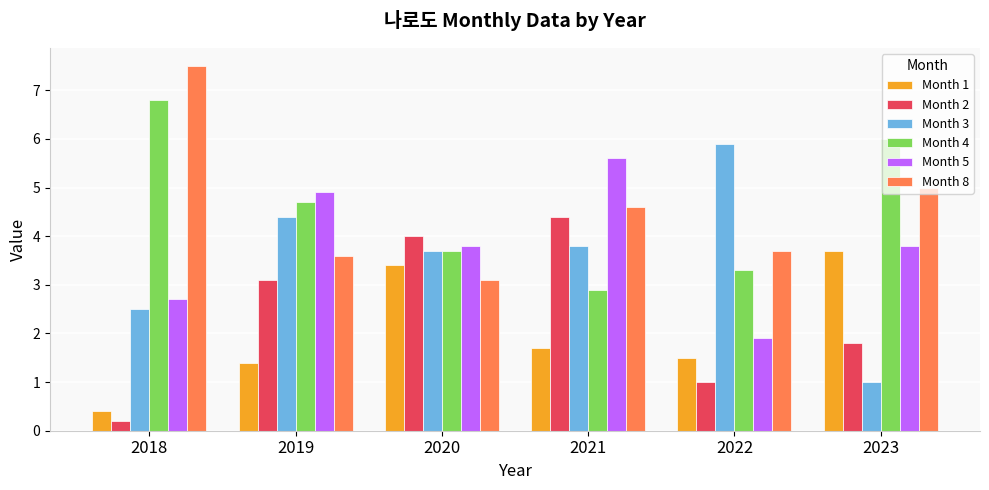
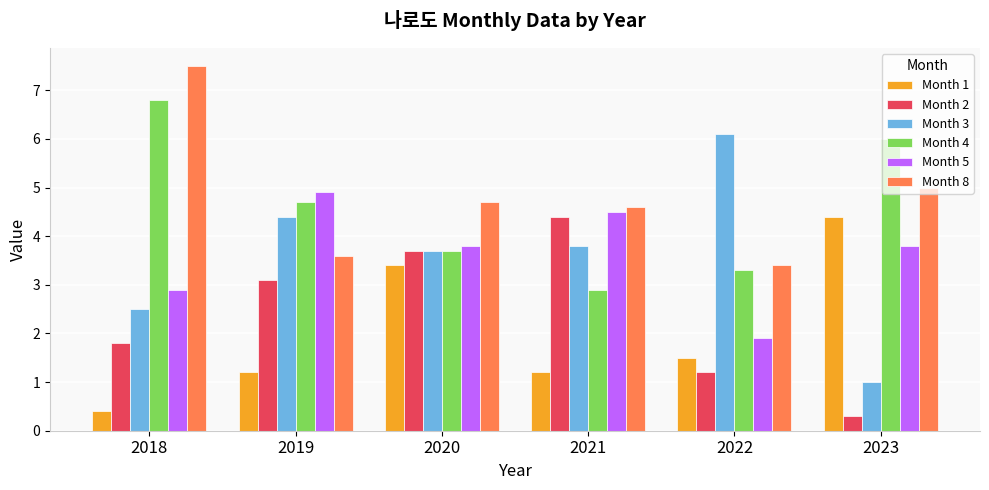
Month 2, 2018: 0.2 -> 1.8
Month 5, 2018: 2.7 -> 2.9
Month 1, 2019: 1.4 -> 1.2
Month 2, 2020: 4.0 -> 3.7
Month 8, 2020: 3.1 -> 4.7
Month 1, 2021: 1.7 -> 1.2
Month 5, 2021: 5.6 -> 4.5
Month 2, 2022: 1.0 -> 1.2
Month 3, 2022: 5.9 -> 6.1
Month 8, 2022: 3.7 -> 3.4
Month 1, 2023: 3.7 -> 4.4
Month 2, 2023: 1.8 -> 0.3
